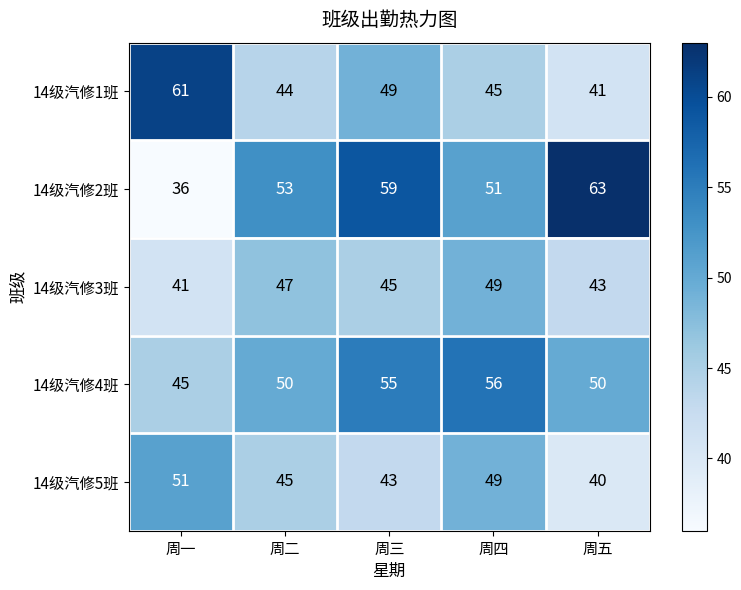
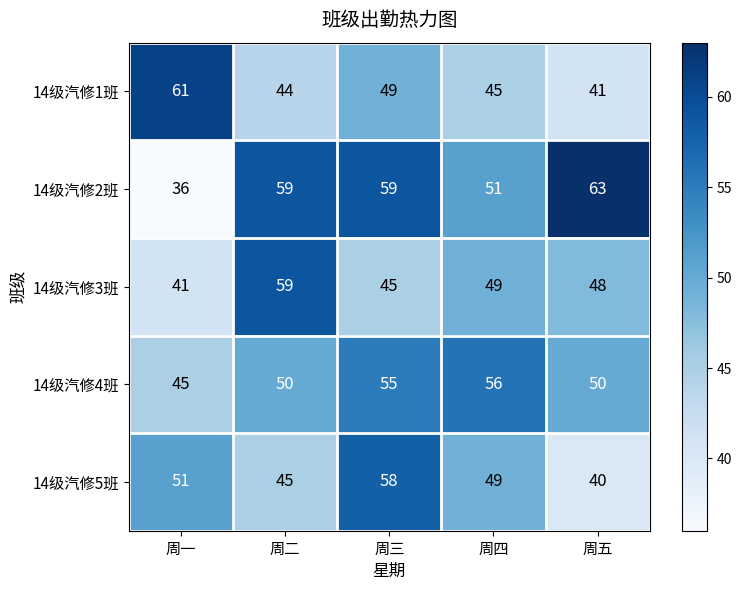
14级汽修2班, 周二: 53 -> 59
14级汽修3班, 周二: 47 -> 59
14级汽修3班, 周五: 43 -> 48
14级汽修5班, 周三: 43 -> 58
